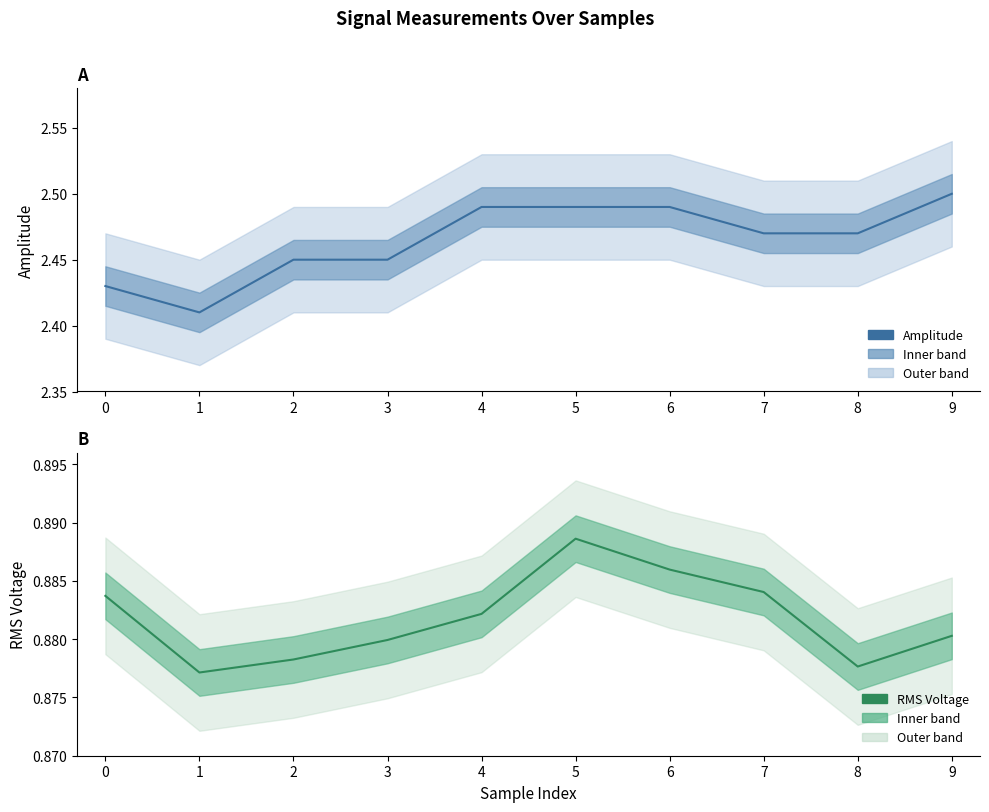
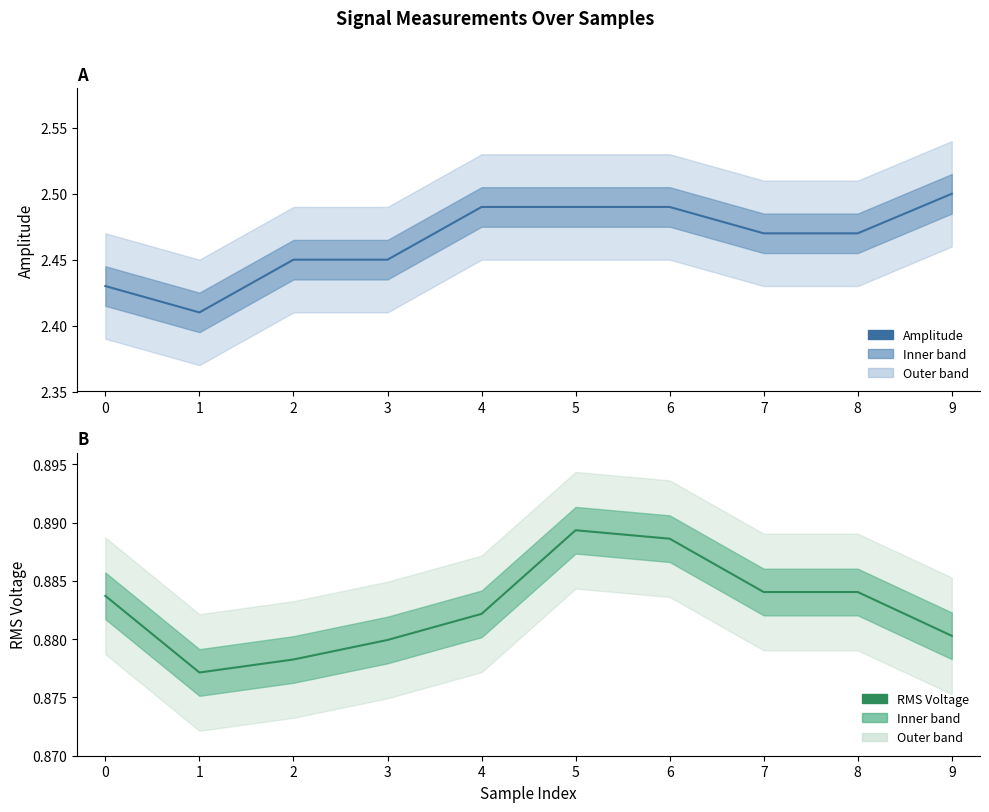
B, RMS Voltage, 5: 0.8886 -> 0.8893
B, RMS Voltage, 6: 0.8860 -> 0.8886
B, RMS Voltage, 8: 0.8776 -> 0.8840
